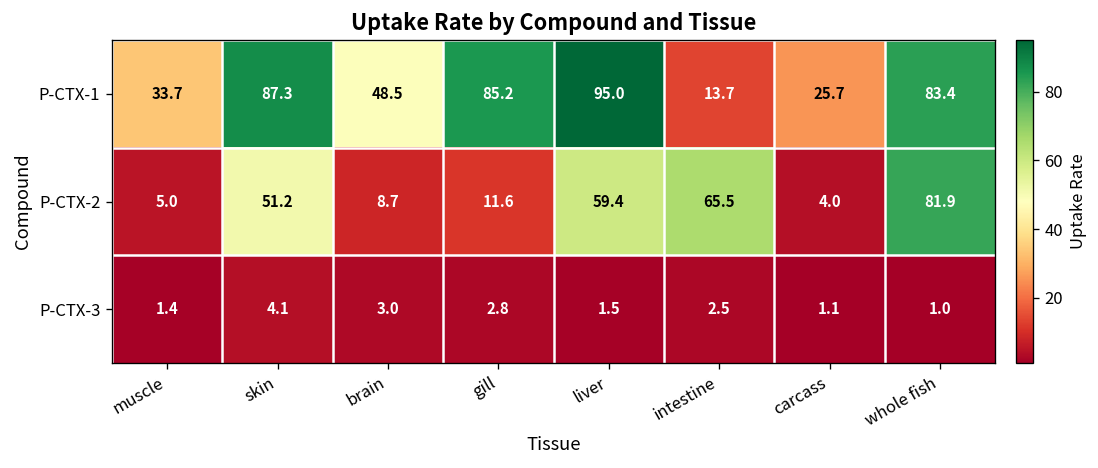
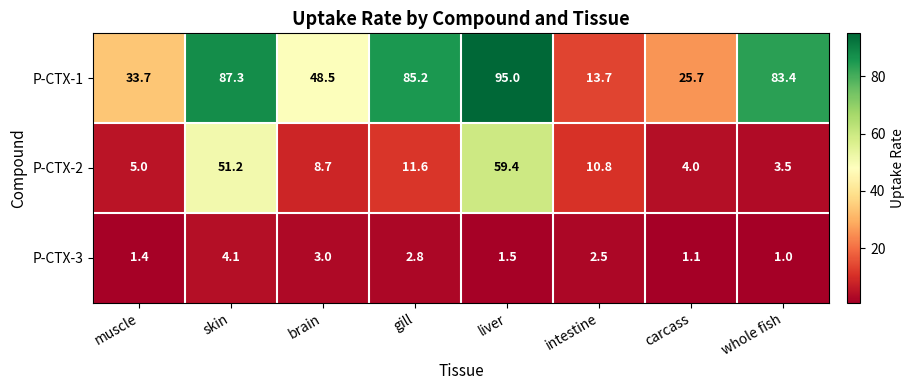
P-CTX-2, intestine: 65.5 -> 10.8
P-CTX-2, whole fish: 81.9 -> 3.5
